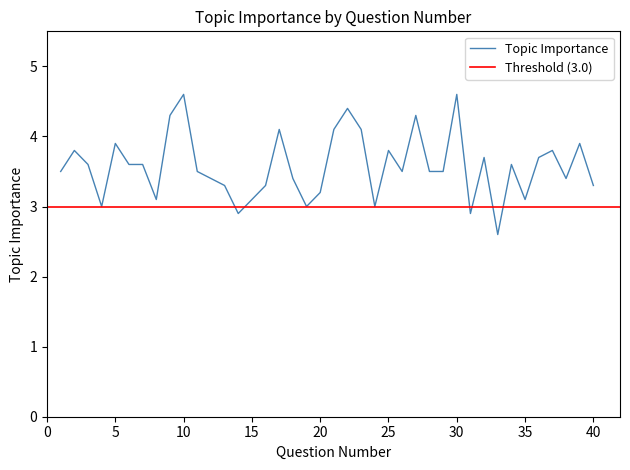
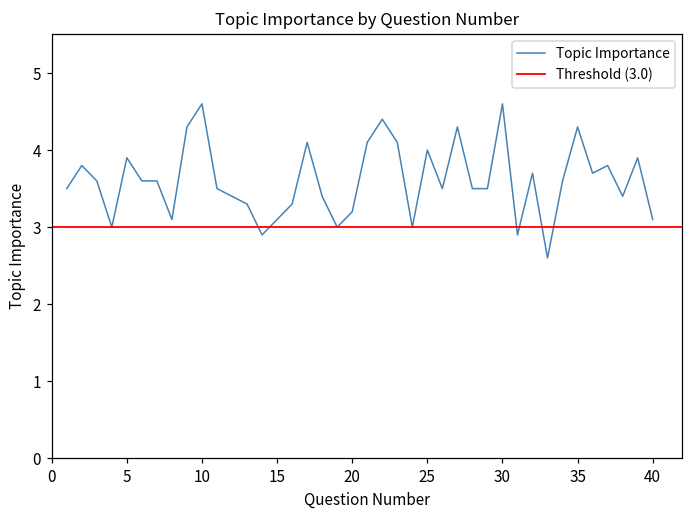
25: 3.8 -> 4.0
35: 3.1 -> 4.3
40: 3.3 -> 3.1
